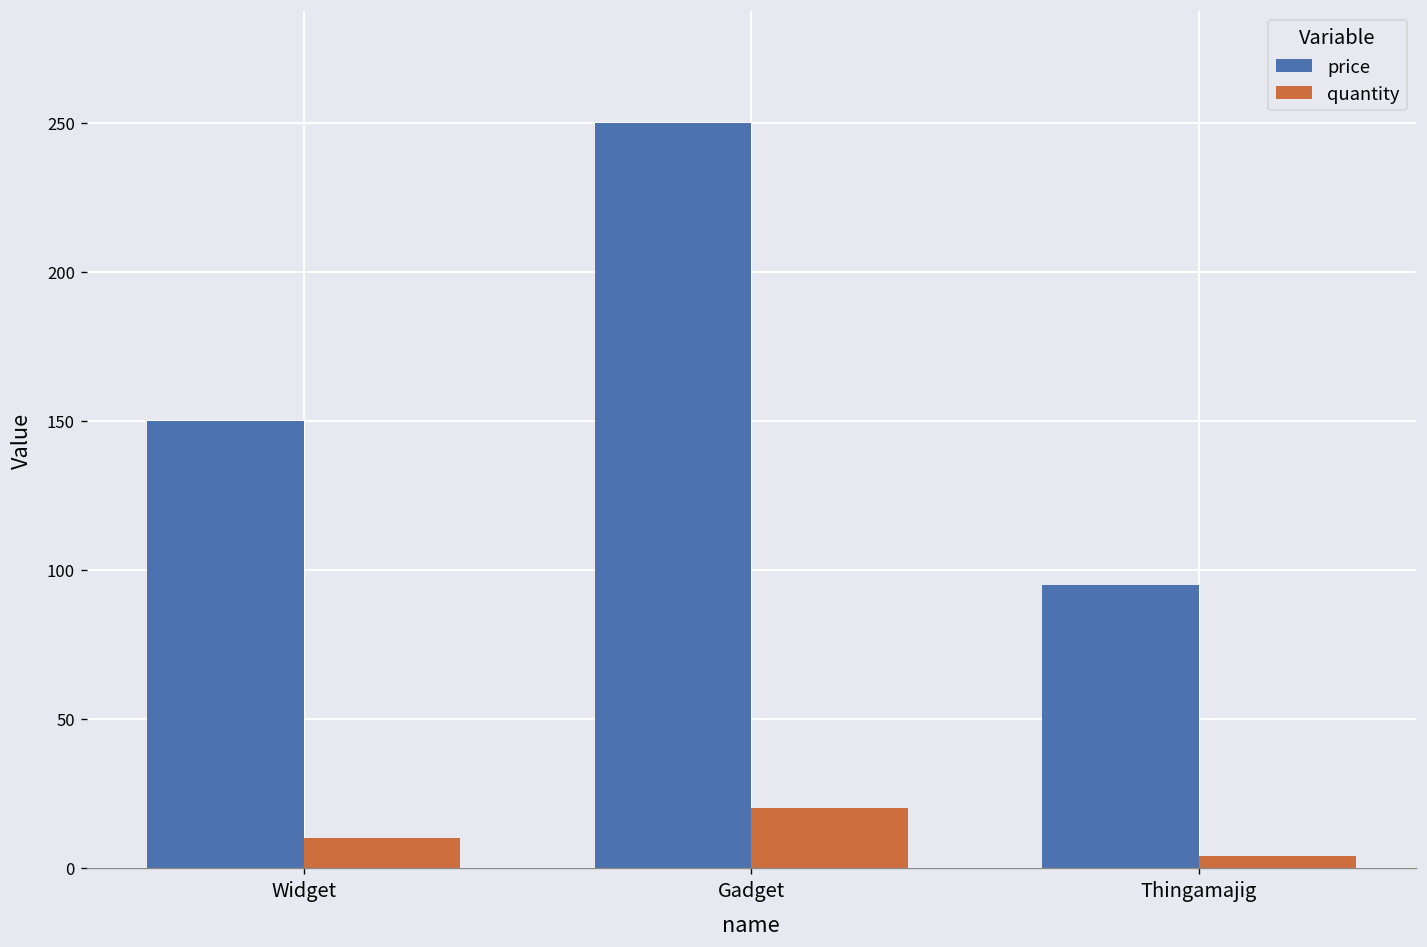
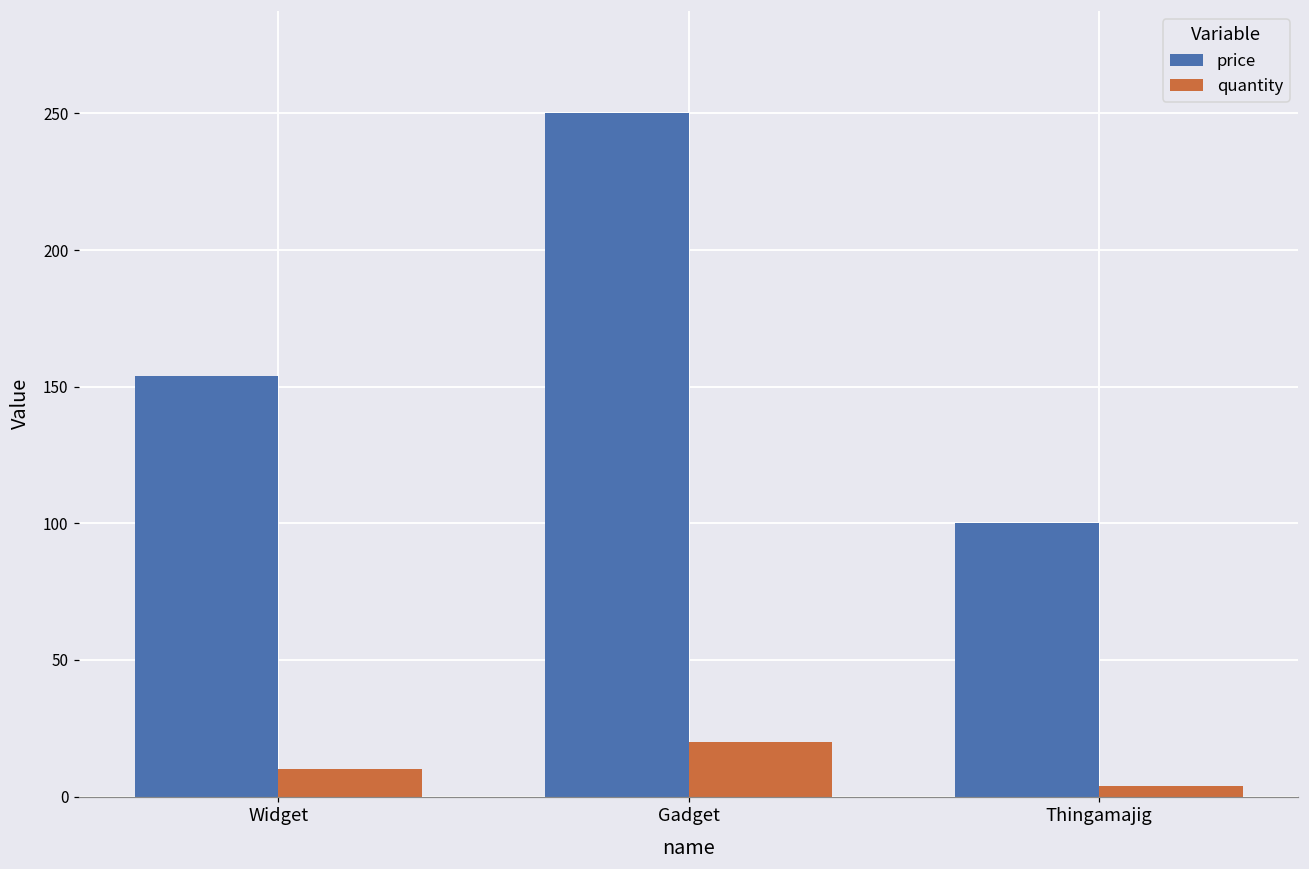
price, Widget: 150 -> 154
price, Thingamajig: 95 -> 100
